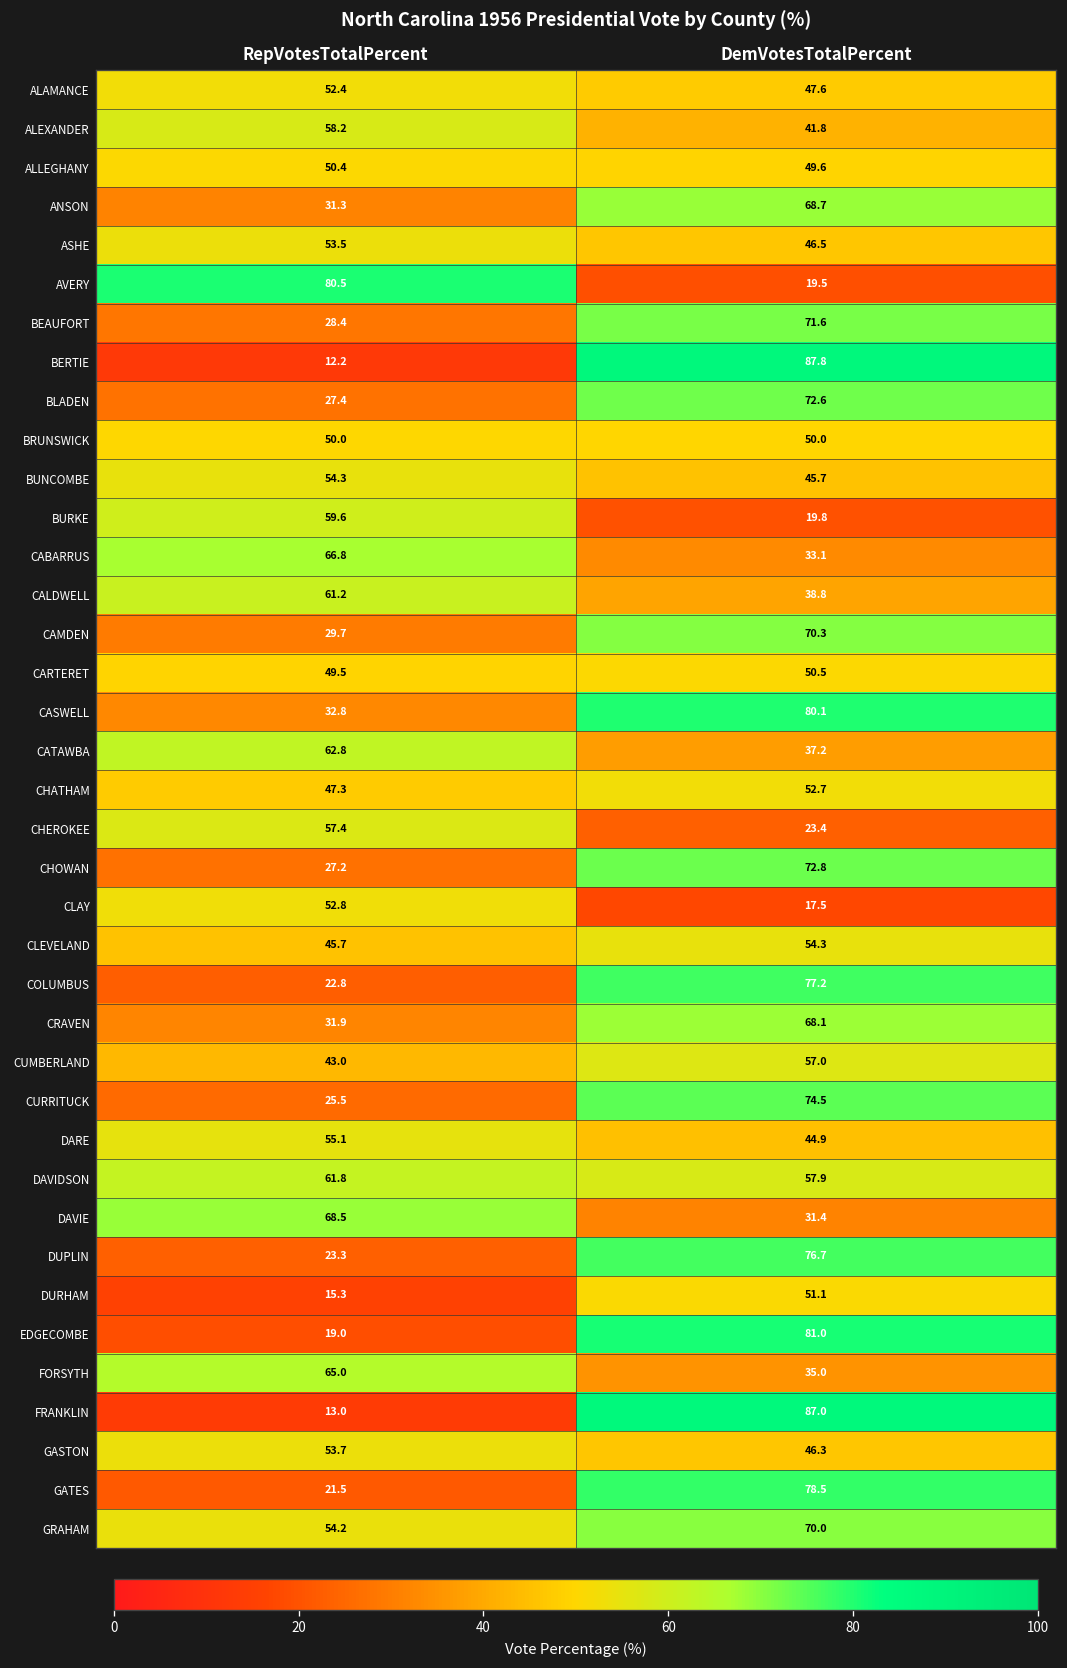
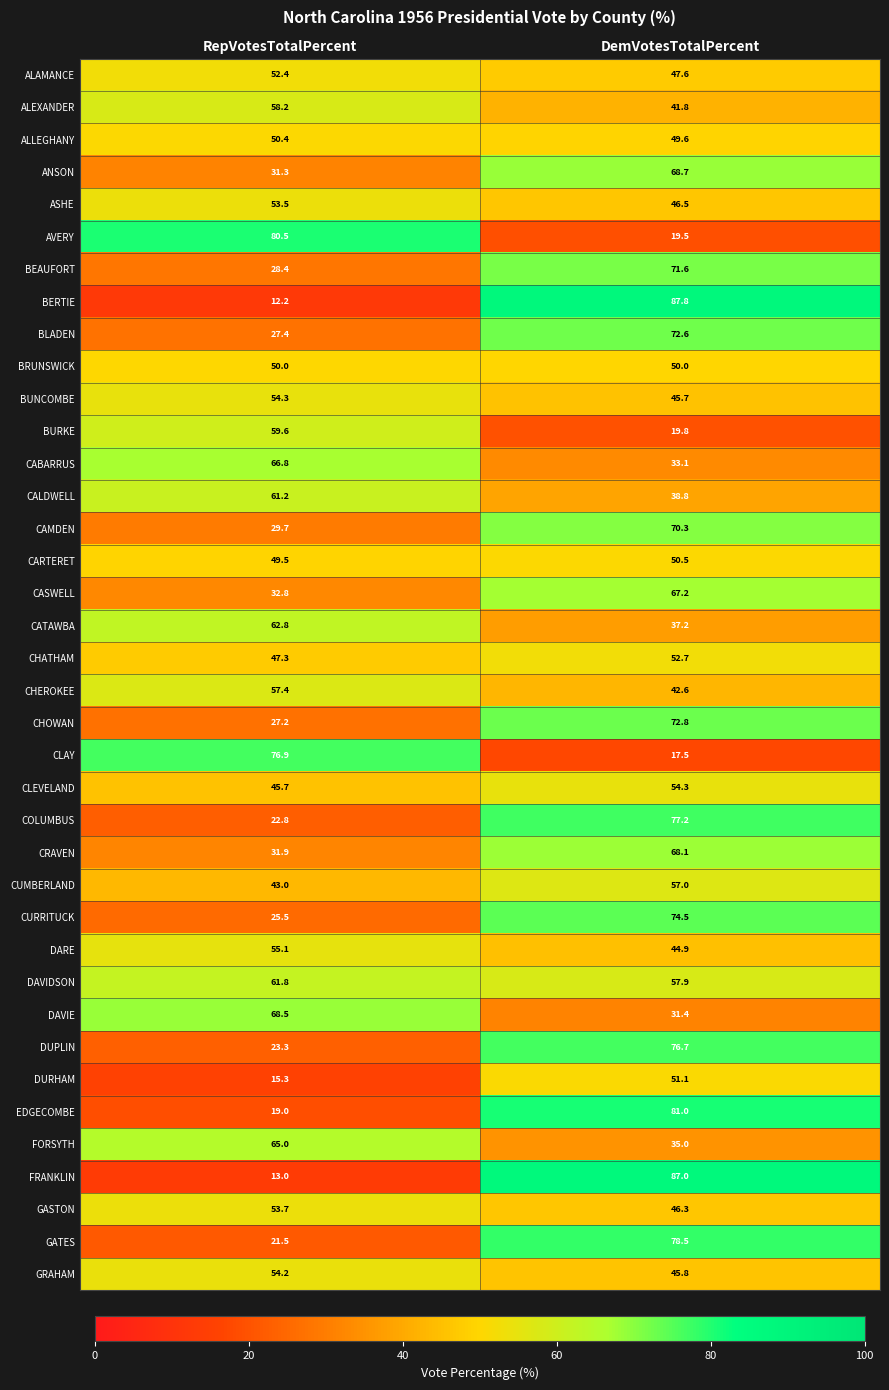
CASWELL, DemVotesTotalPercent: 80.1 -> 67.2
CHEROKEE, DemVotesTotalPercent: 23.4 -> 42.6
CLAY, RepVotesTotalPercent: 52.8 -> 76.9
GRAHAM, DemVotesTotalPercent: 70.0 -> 45.8
